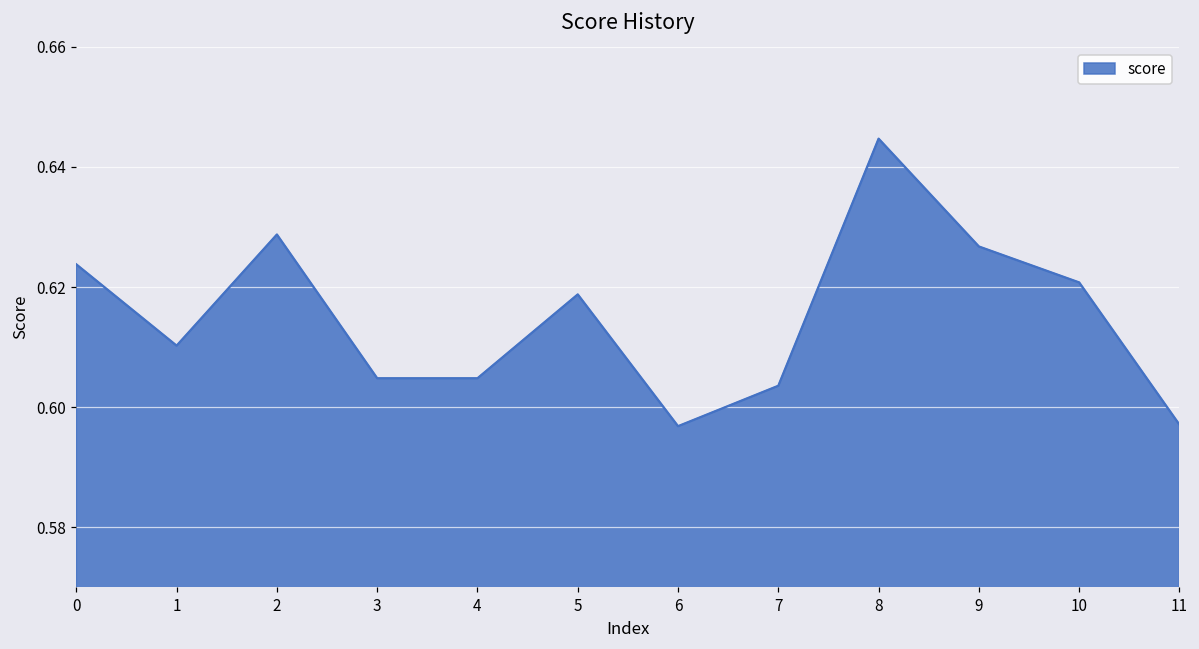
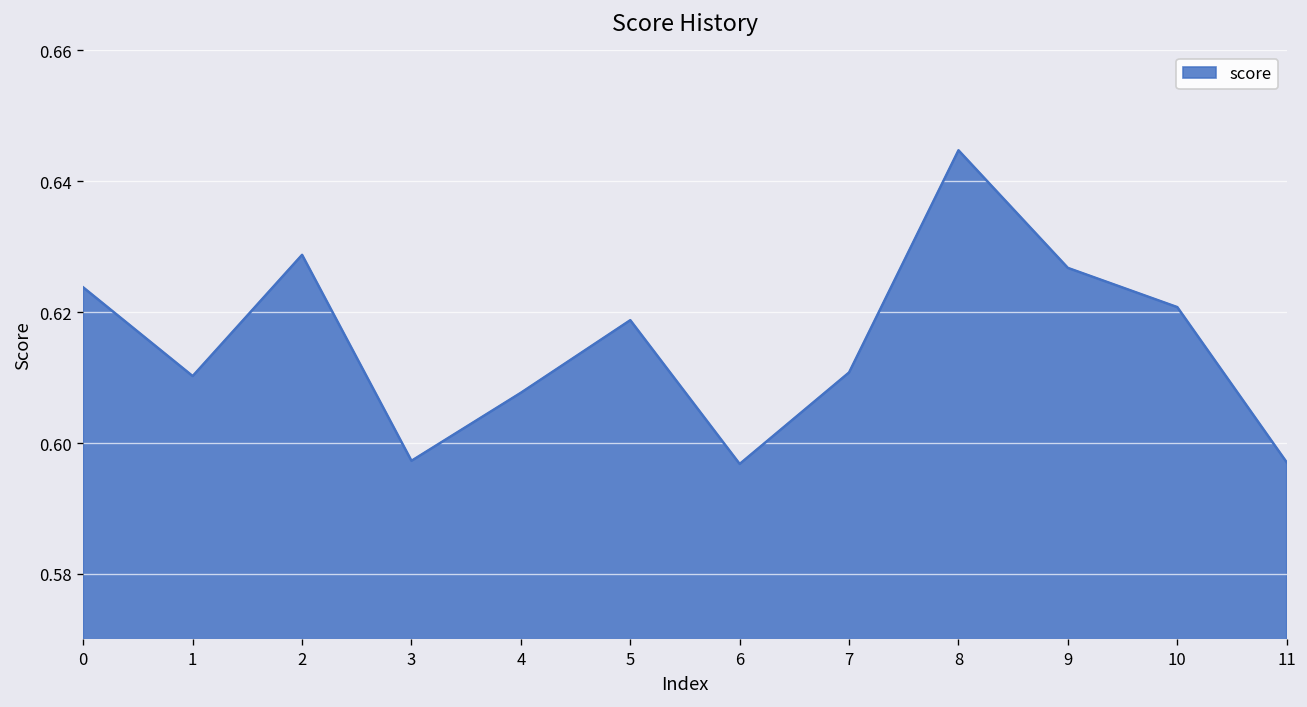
3: 0.605 -> 0.597
4: 0.605 -> 0.608
7: 0.604 -> 0.611
